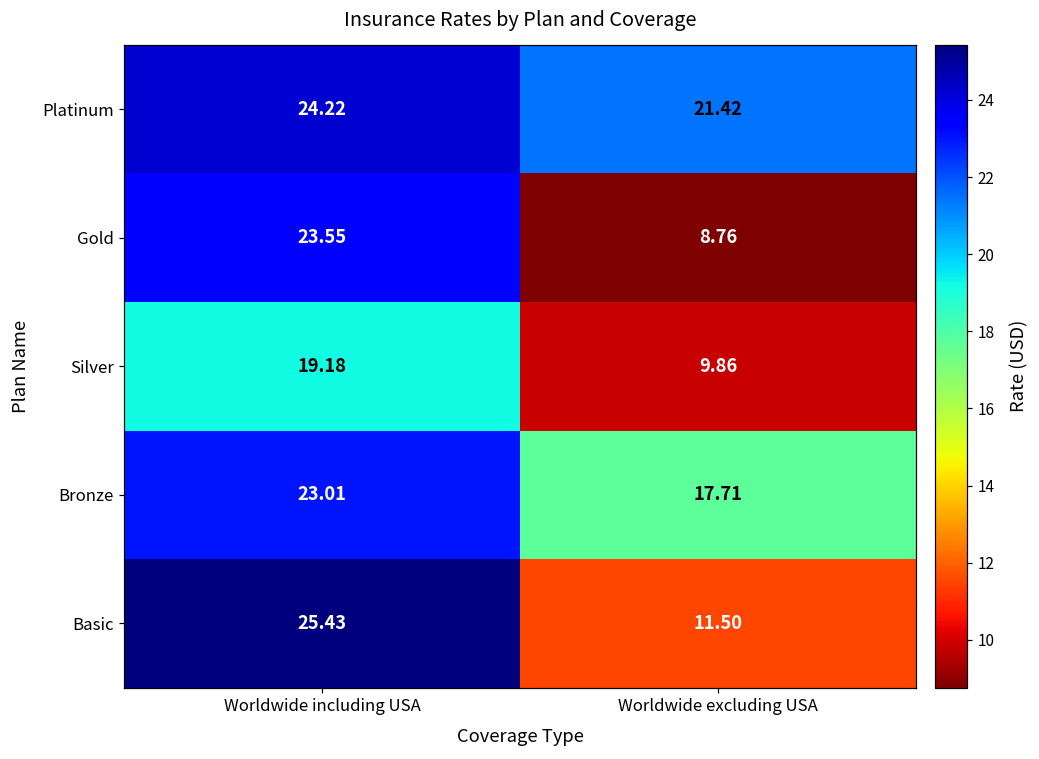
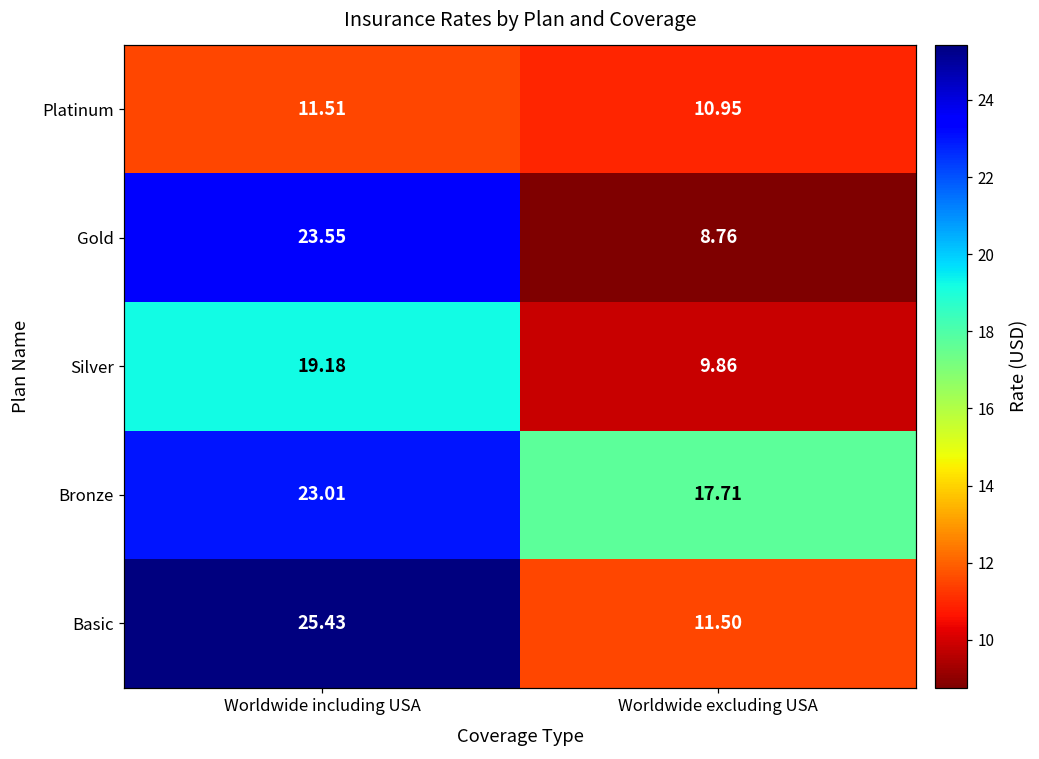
Platinum, Worldwide including USA: 24.22 -> 11.51
Platinum, Worldwide excluding USA: 21.42 -> 10.95
